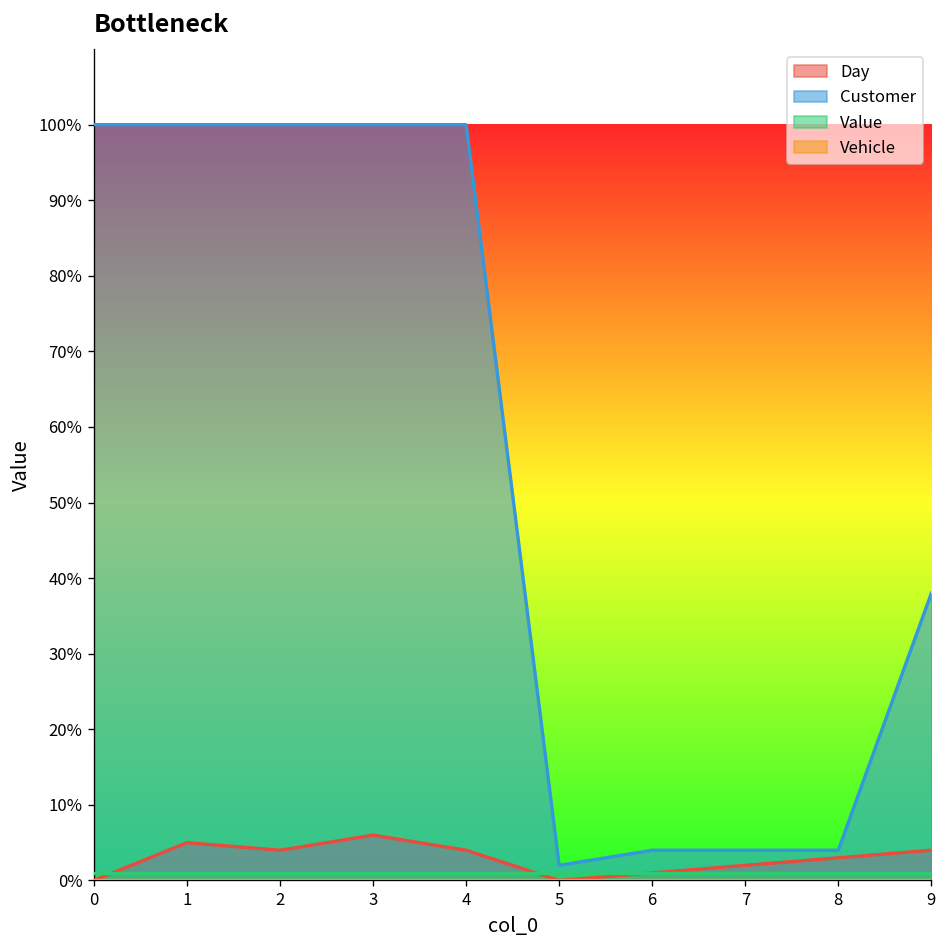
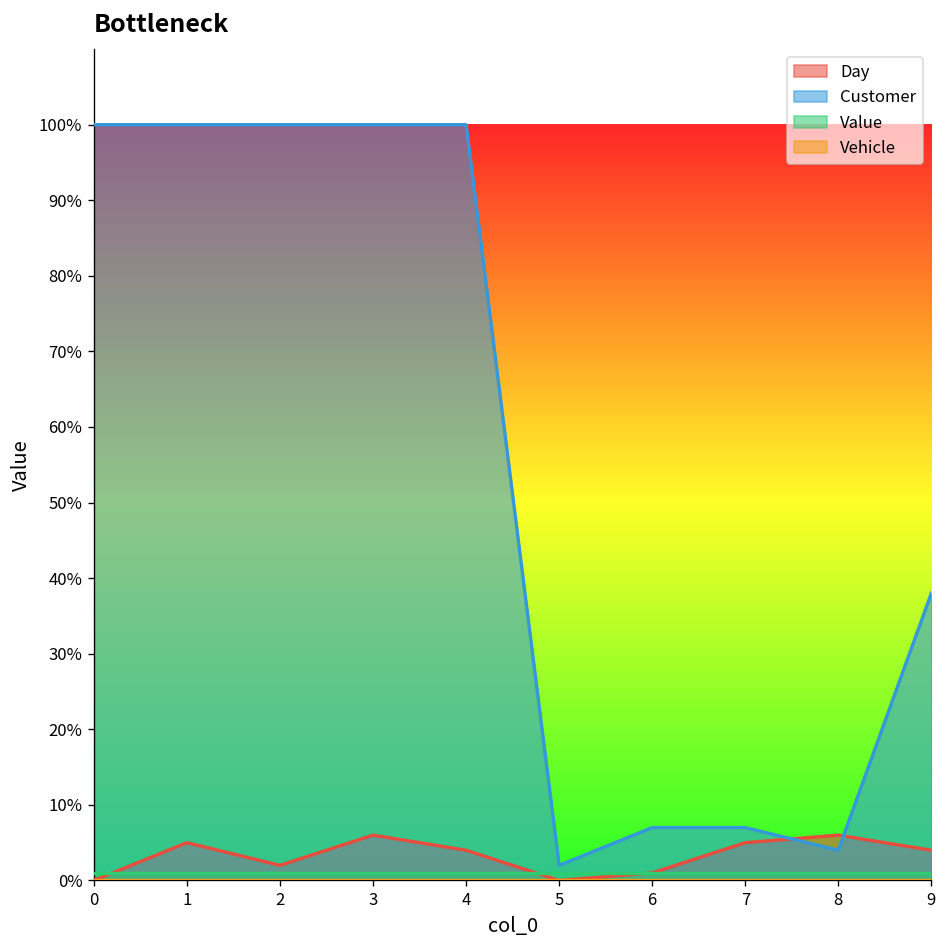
Day, 2: 4% -> 2%
Customer, 6: 4% -> 7%
Day, 7: 2% -> 5%
Customer, 7: 4% -> 7%
Day, 8: 3% -> 6%
